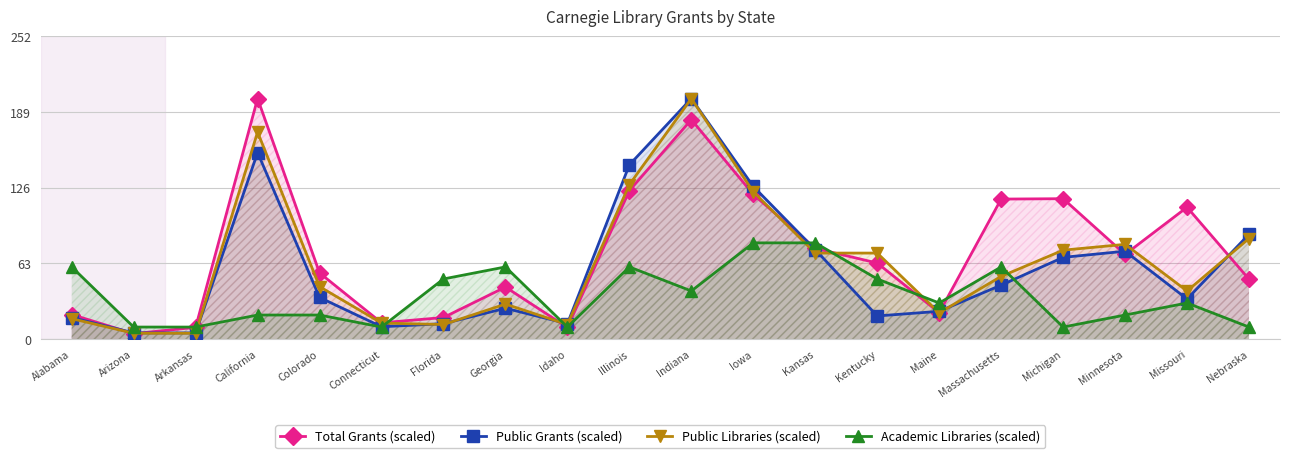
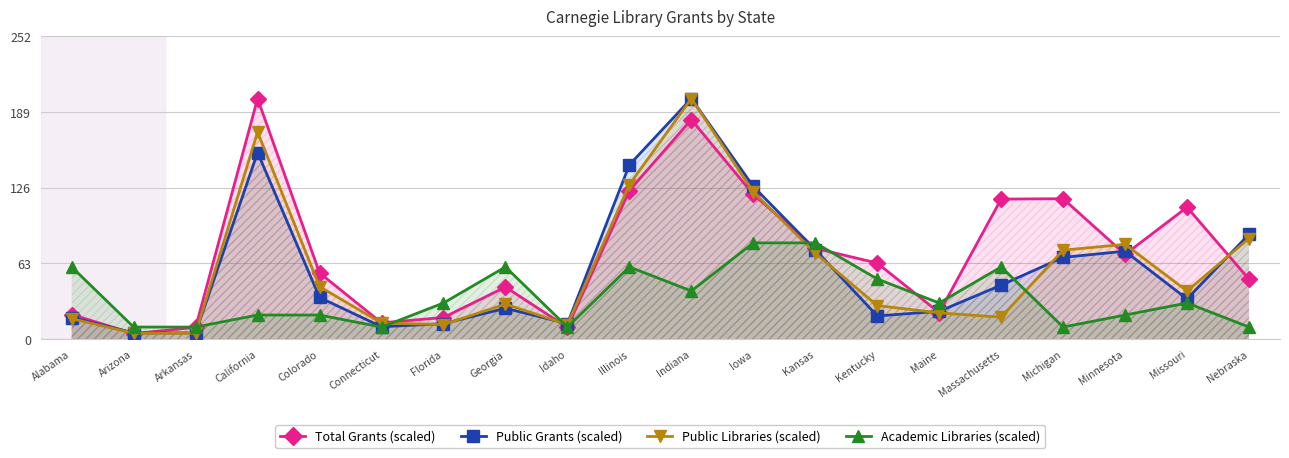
Academic Libraries (scaled), Florida: 50 -> 30
Public Libraries (scaled), Kentucky: 72 -> 28
Public Libraries (scaled), Massachusetts: 52 -> 18
